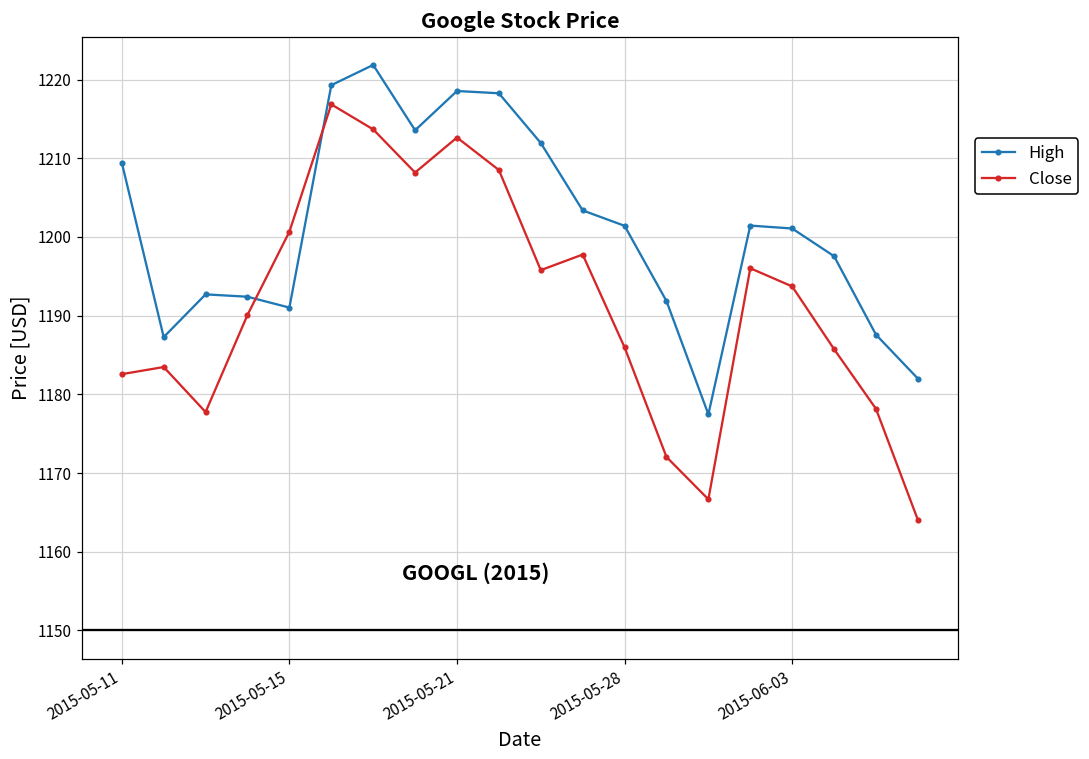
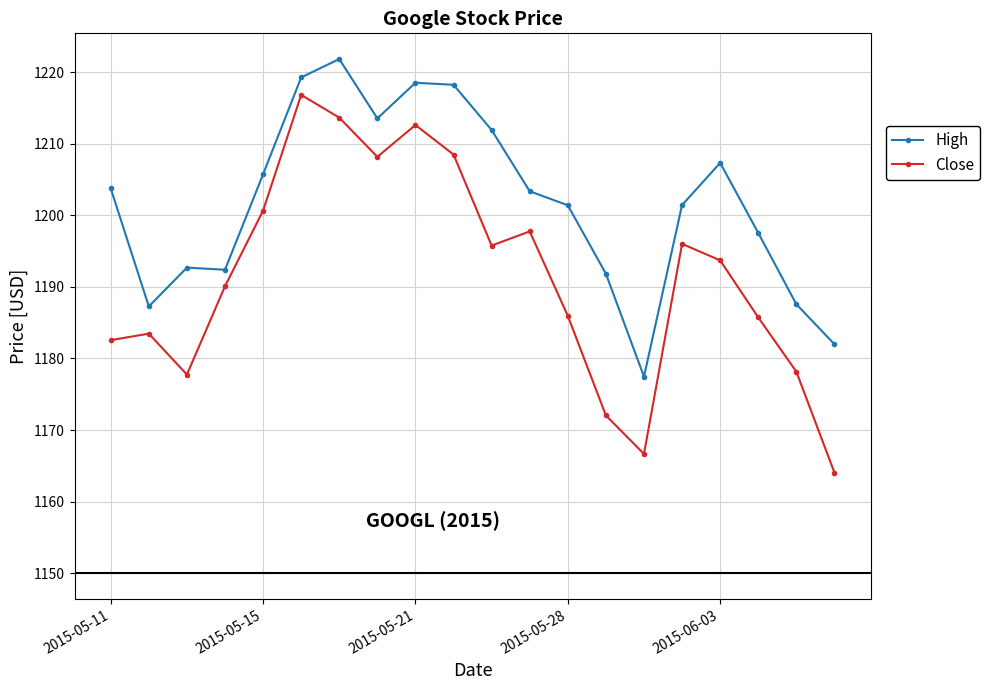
High, 2015-05-11: 1209 -> 1204
High, 2015-05-15: 1191 -> 1206
High, 2015-06-03: 1201 -> 1207
